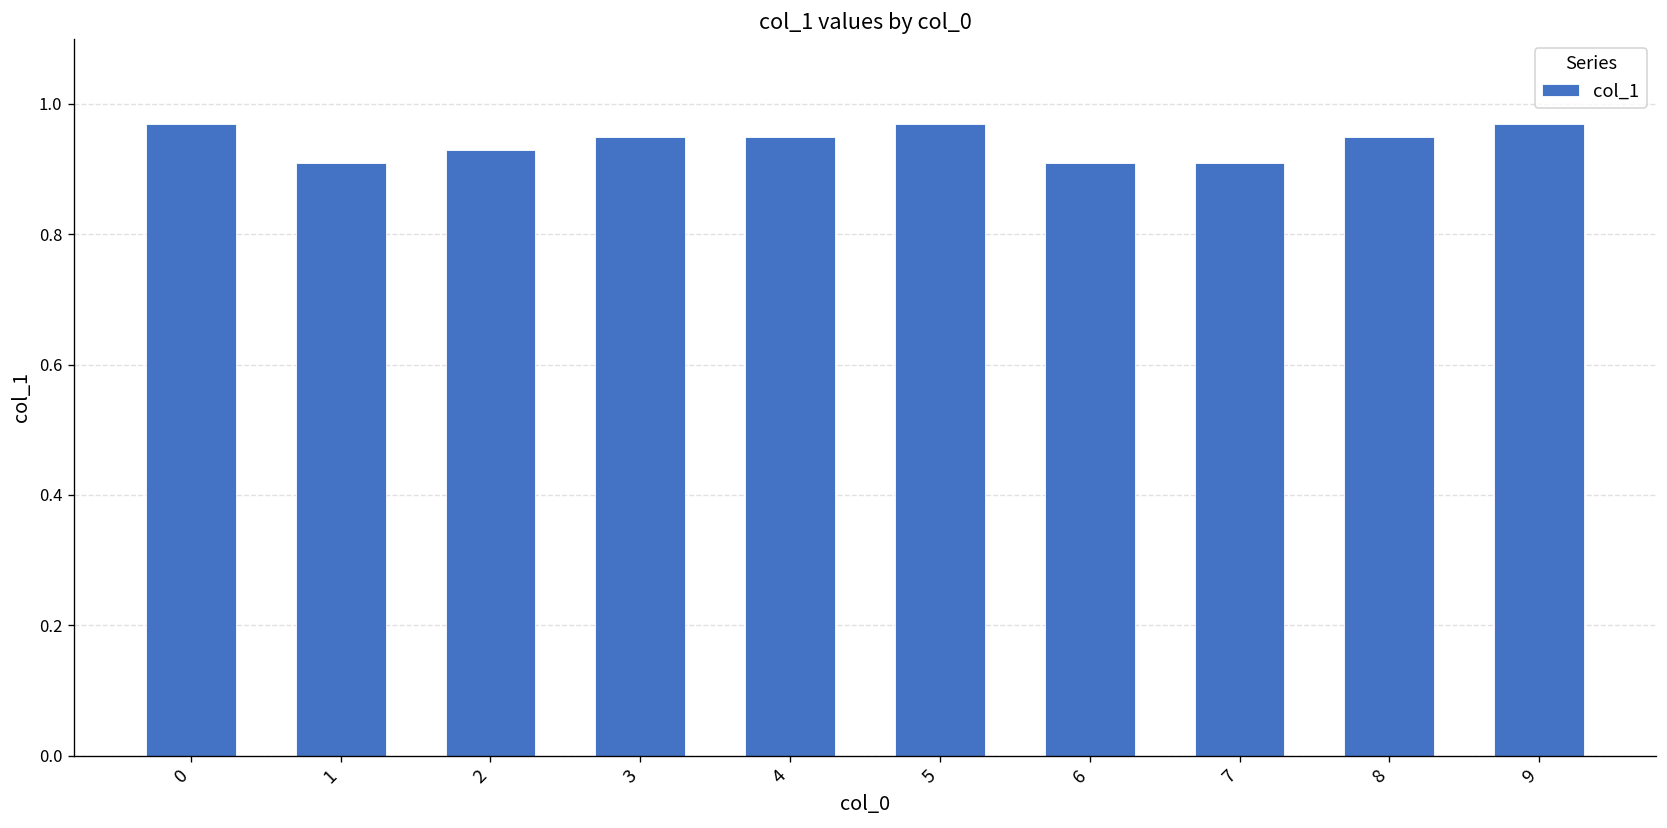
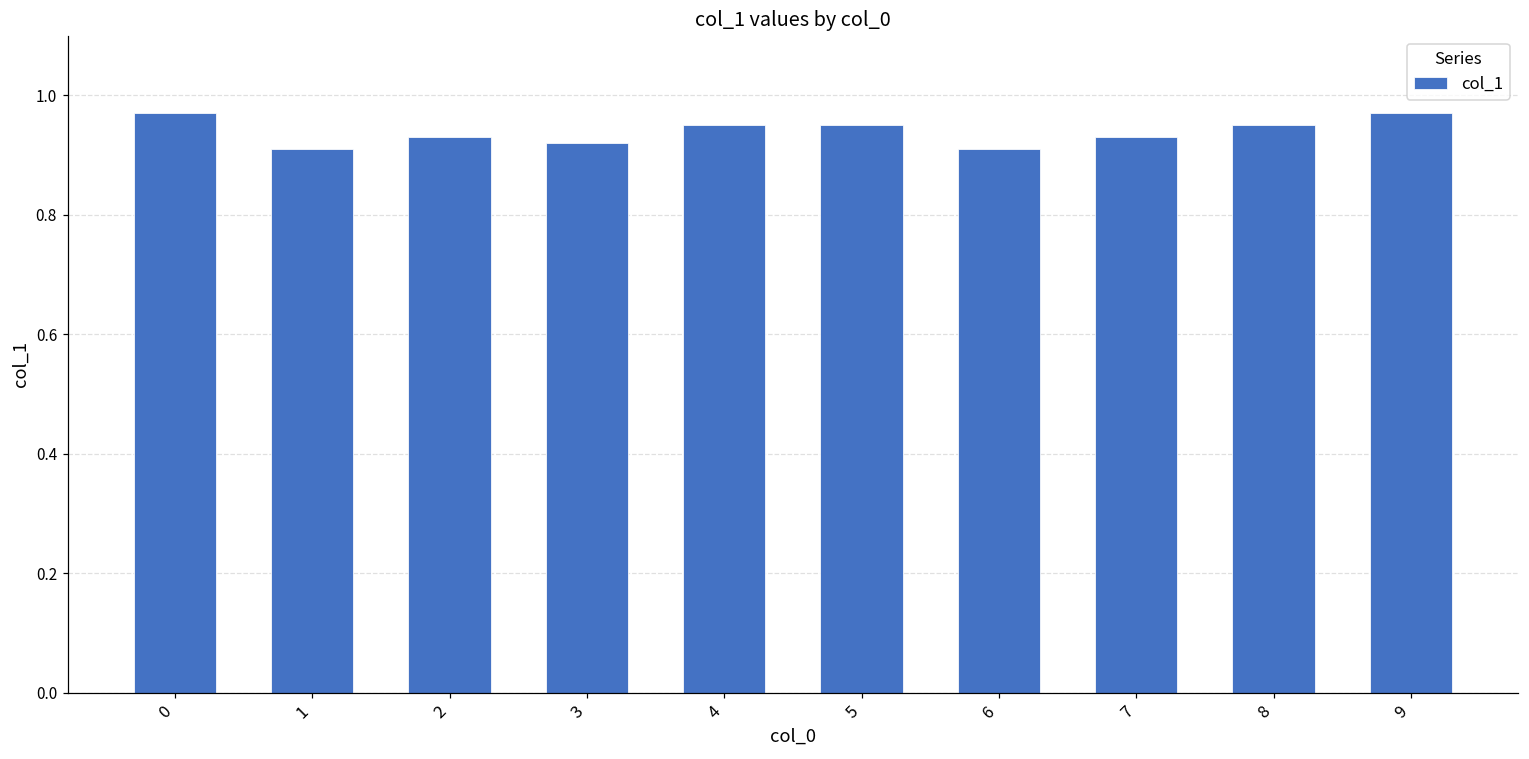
3: 0.95 -> 0.92
5: 0.97 -> 0.95
7: 0.91 -> 0.93
